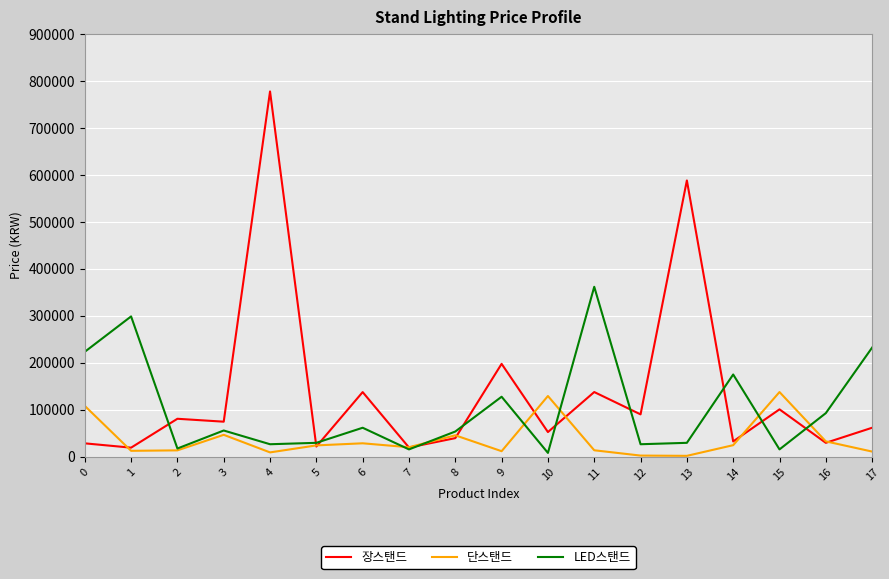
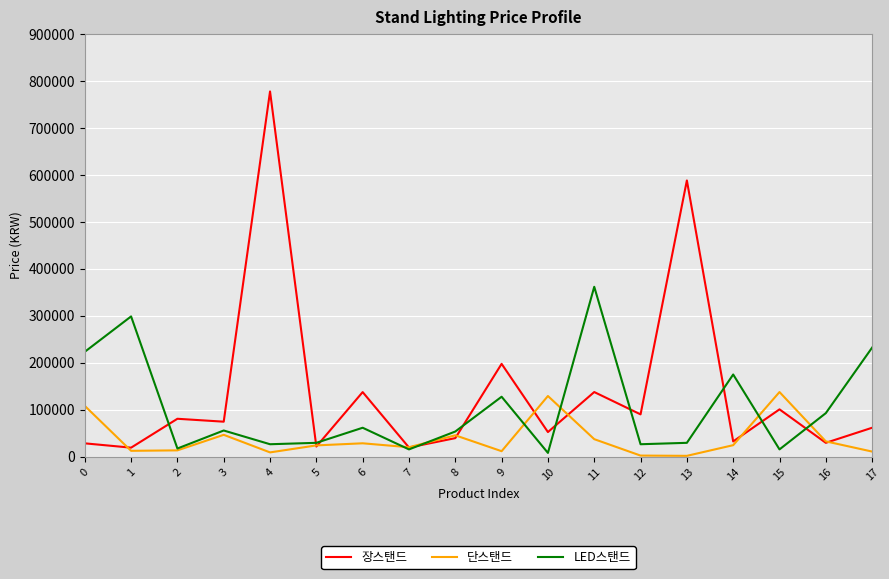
단스탠드, 11: 10000 -> 40000
